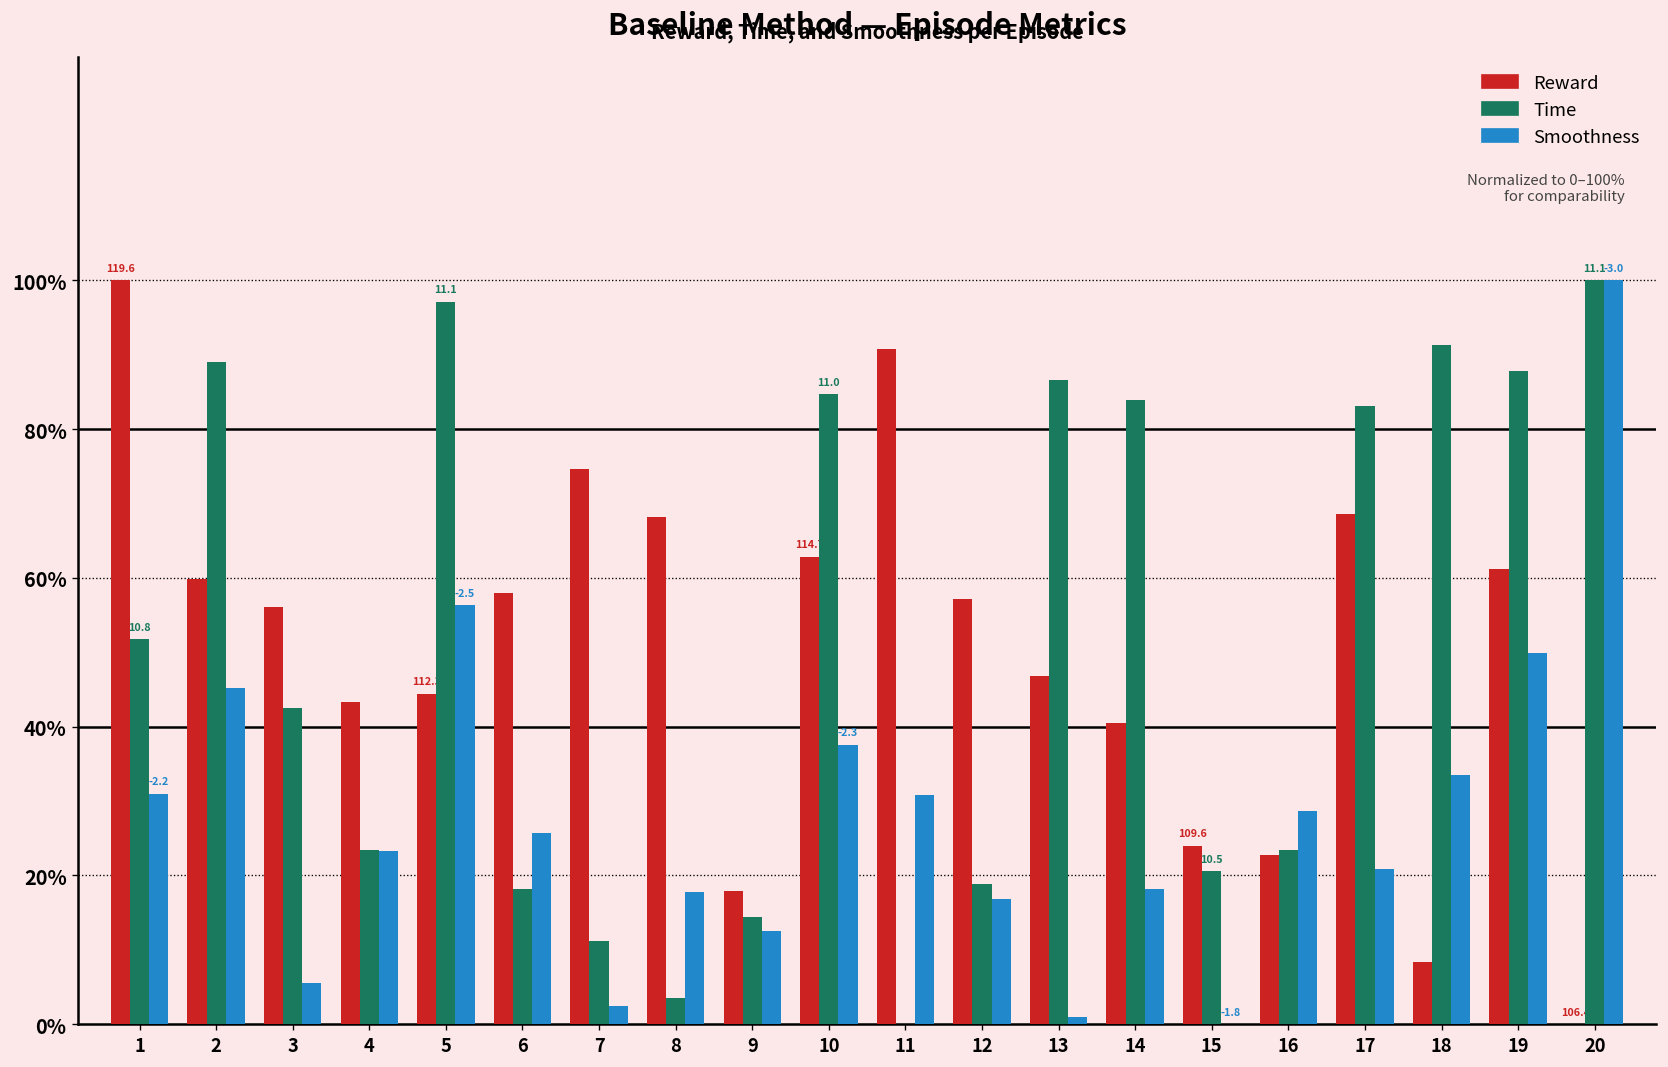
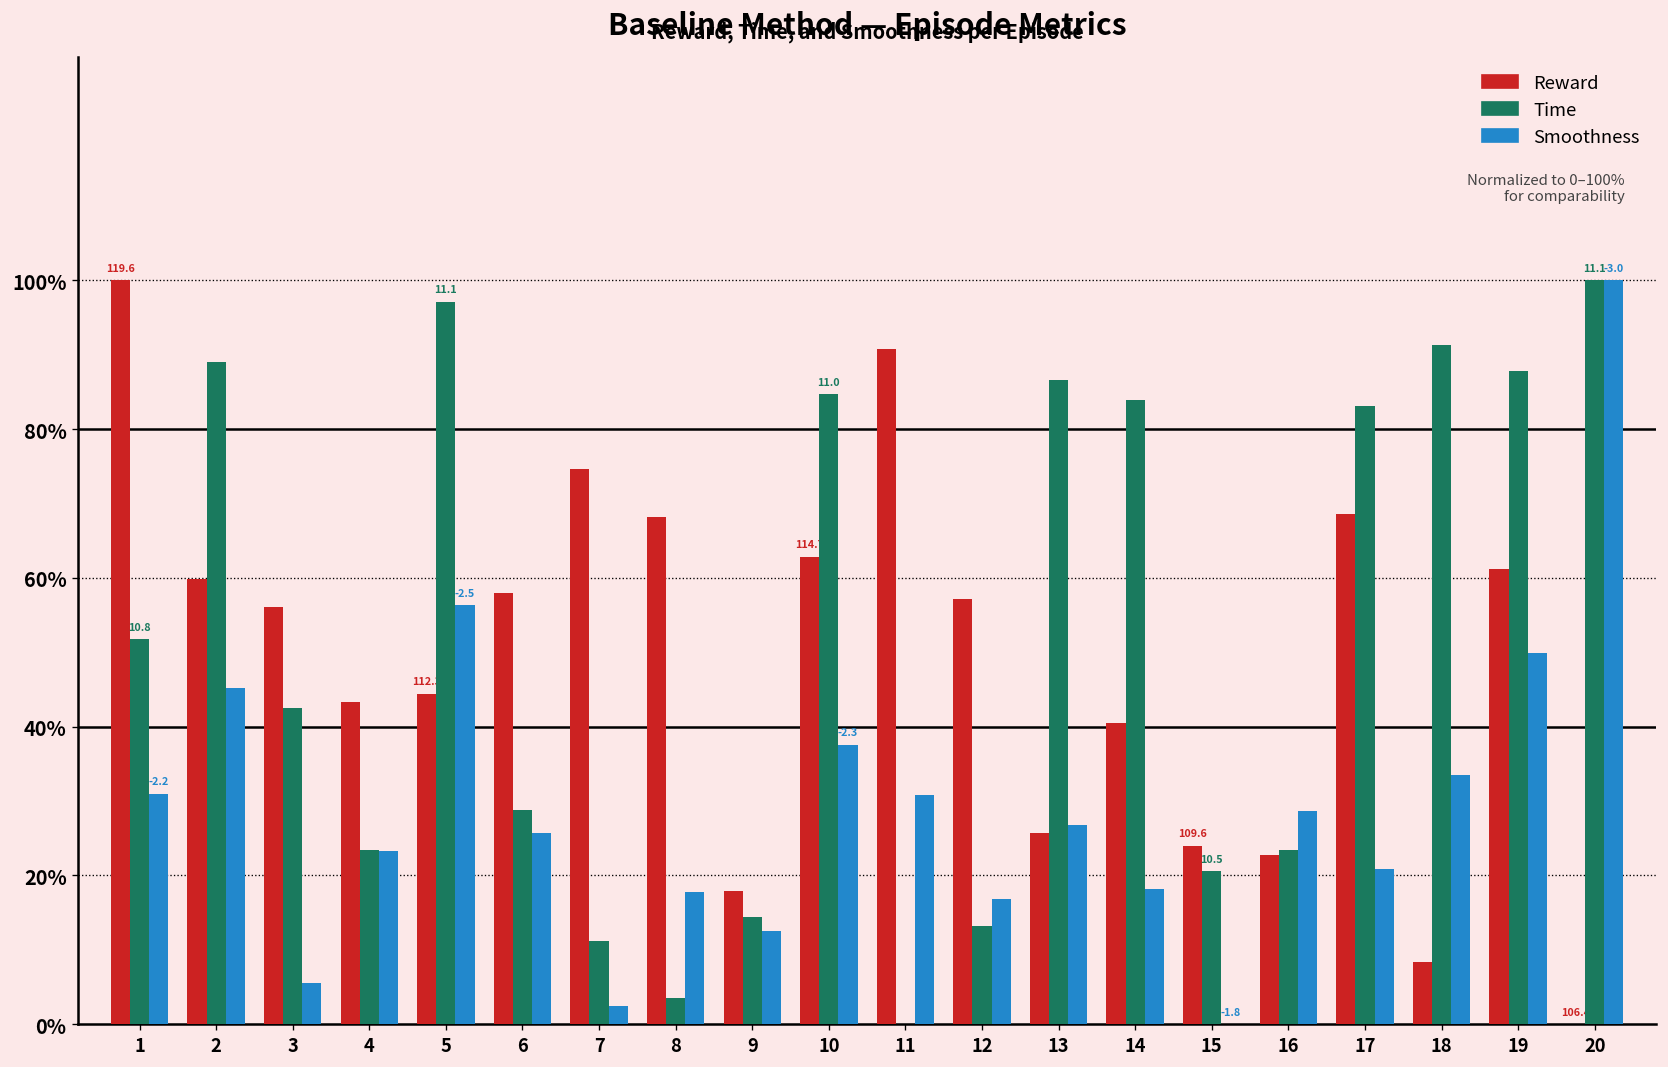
Time, 6: 18% -> 29%
Time, 12: 19% -> 13%
Reward, 13: 47% -> 26%
Smoothness, 13: 1% -> 27%
